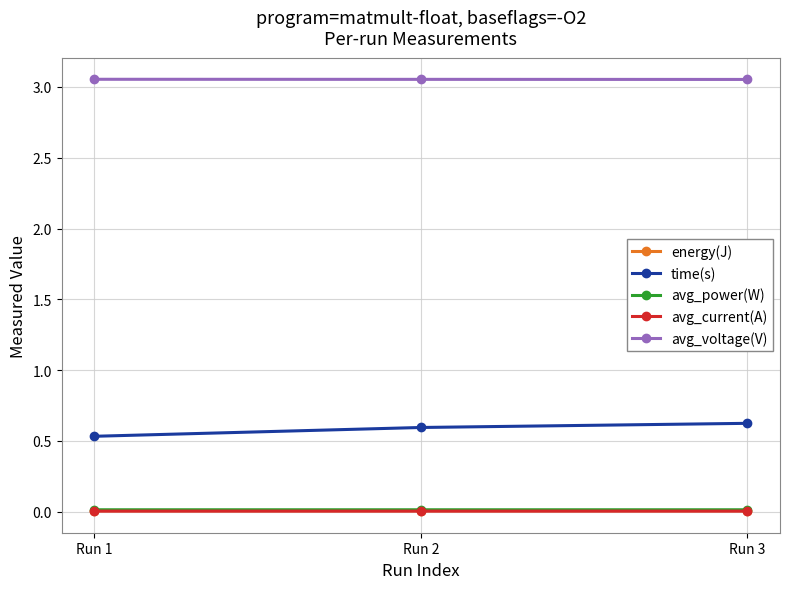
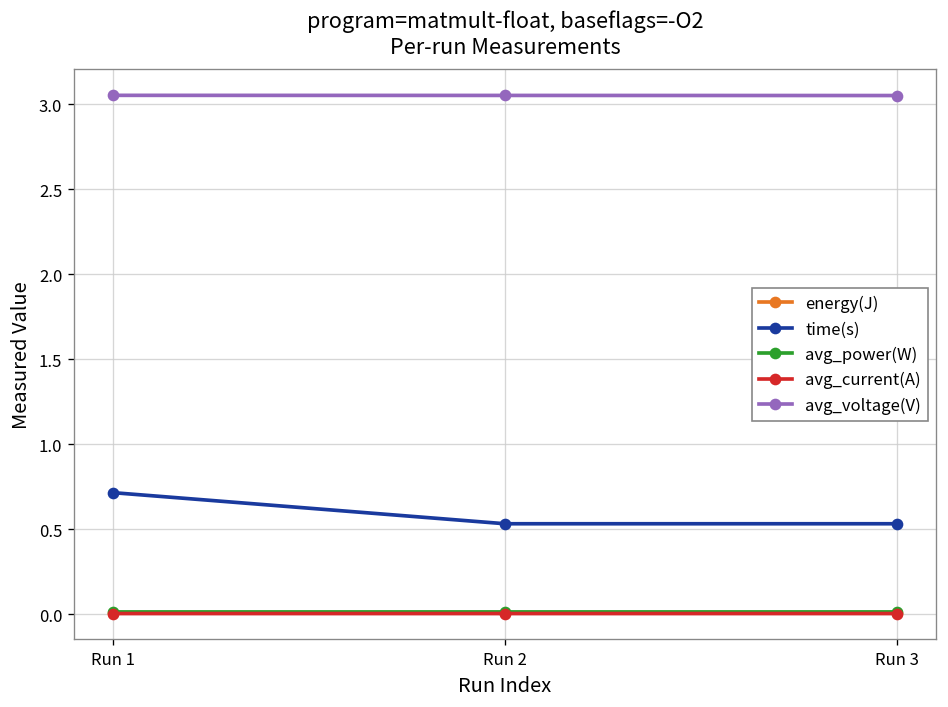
time(s), Run 1: 0.53 -> 0.72
time(s), Run 2: 0.60 -> 0.53
time(s), Run 3: 0.62 -> 0.53
